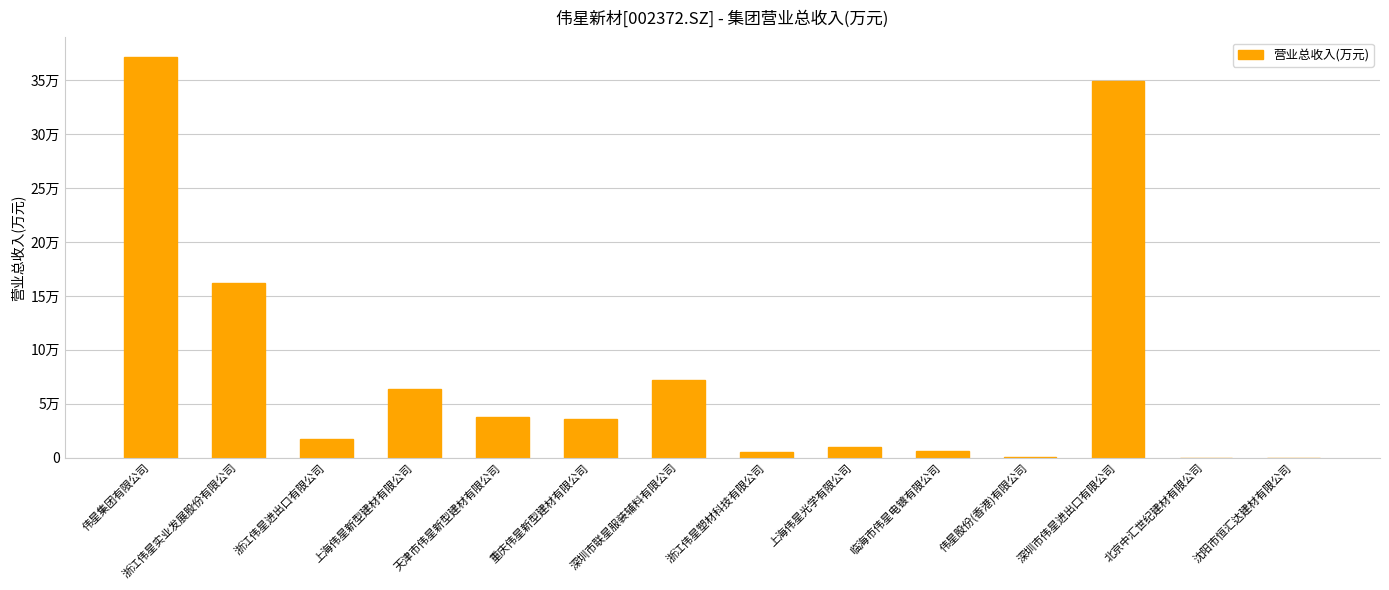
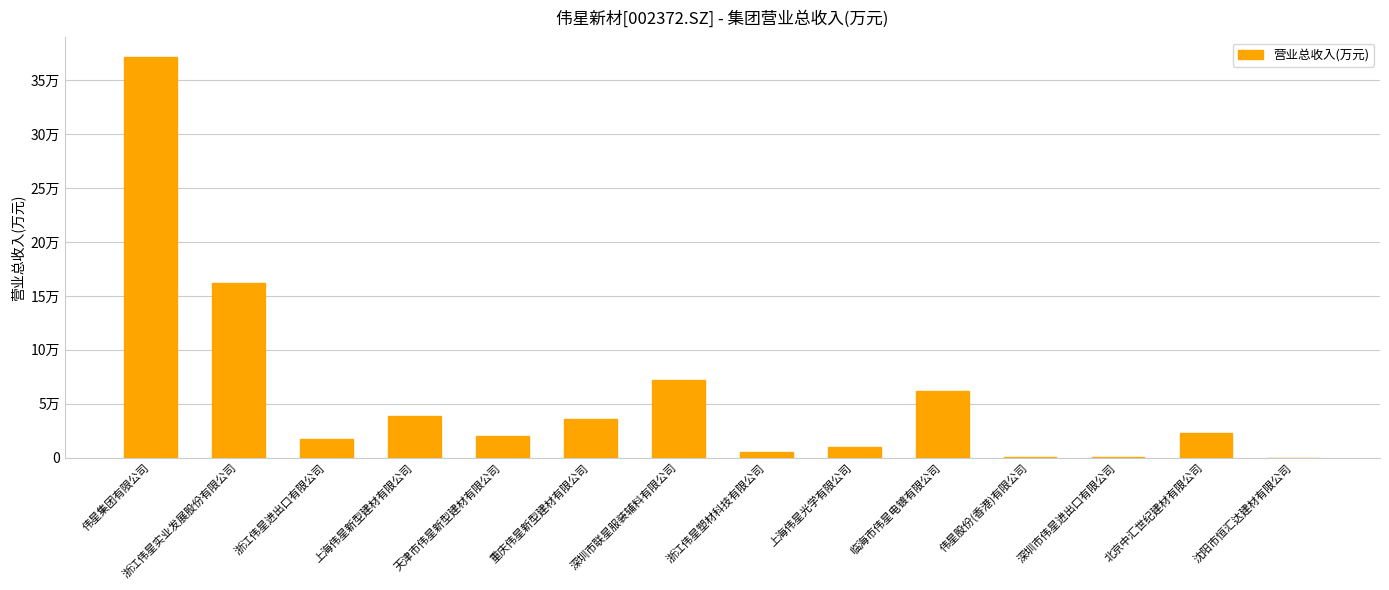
上海伟星新型建材有限公司: 6.4万 -> 3.8万
天津市伟星新型建材有限公司: 3.8万 -> 2.0万
临海市伟星电镀有限公司: 0.6万 -> 6.2万
深圳市伟星进出口有限公司: 35.0万 -> 0.0万
北京中汇世纪建材有限公司: 0.0万 -> 2.3万
